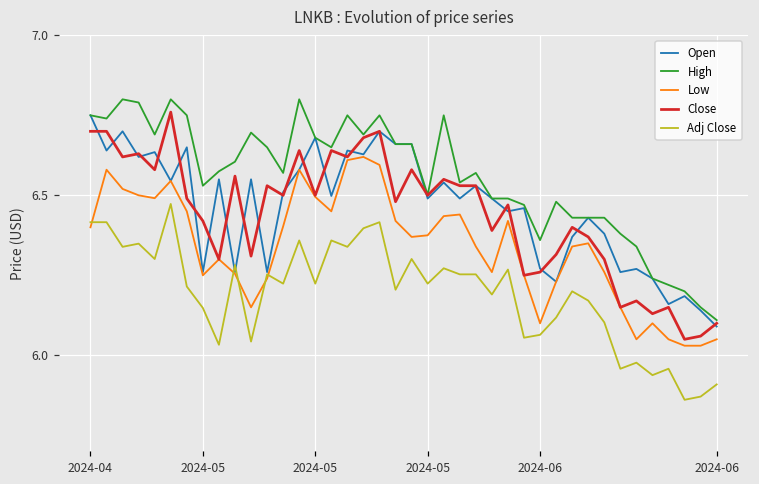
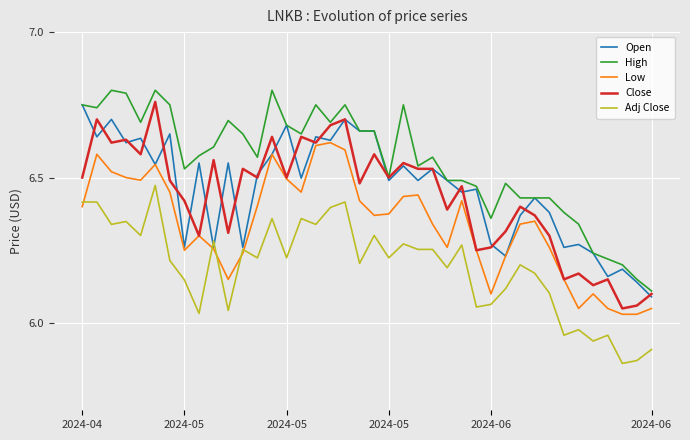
Close, 2024-04: 6.7 -> 6.5
